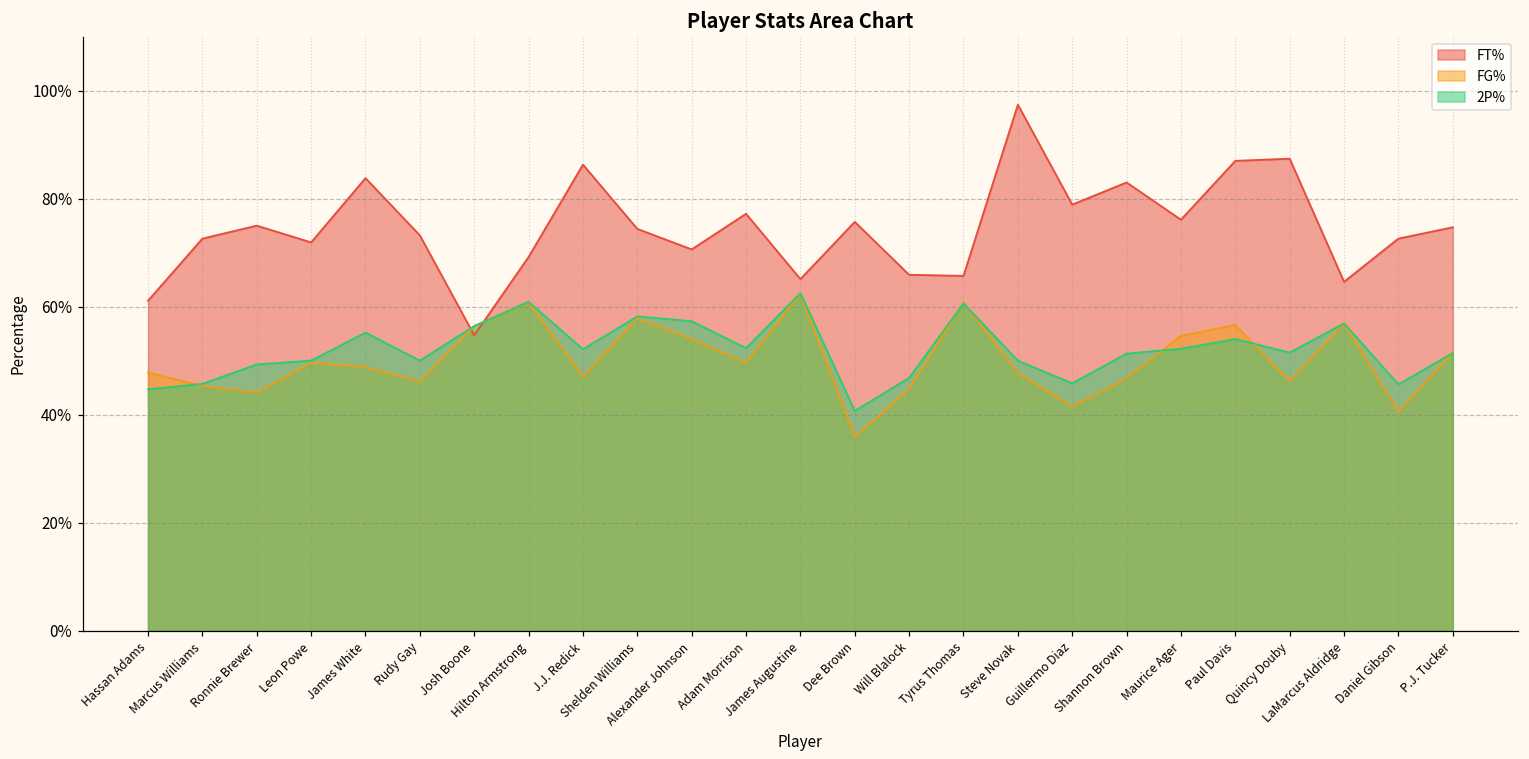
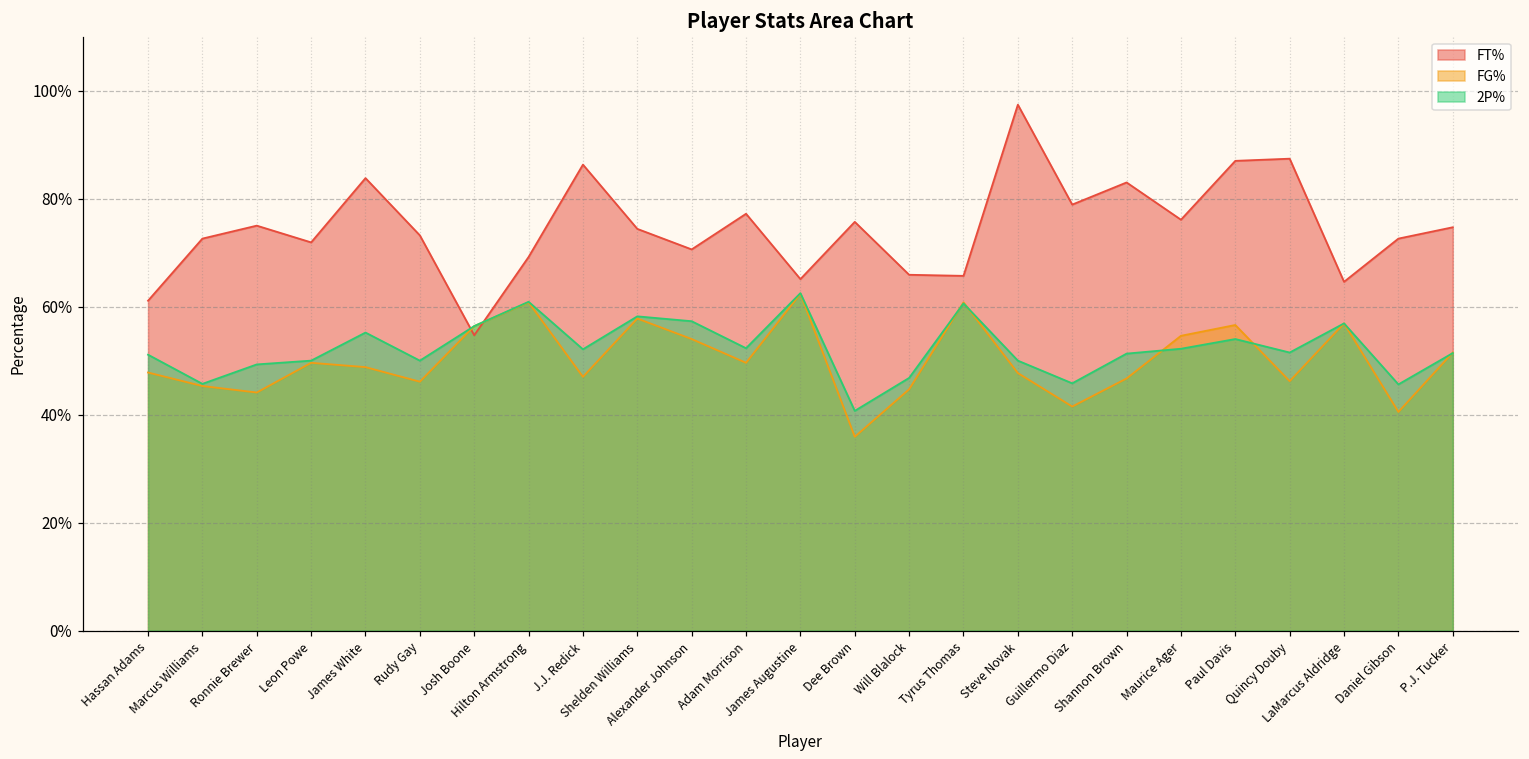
2P%, Hassan Adams: 45% -> 51%
